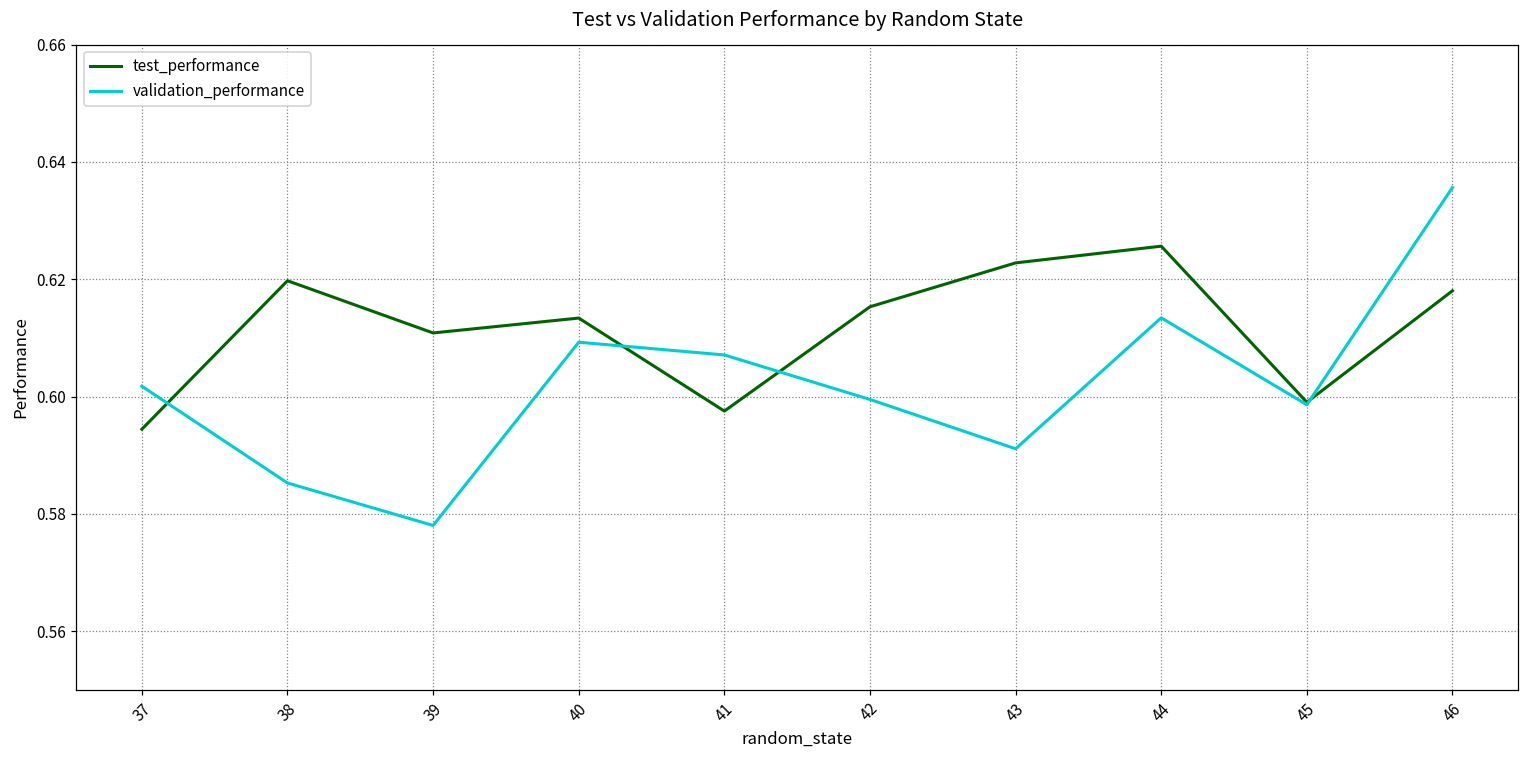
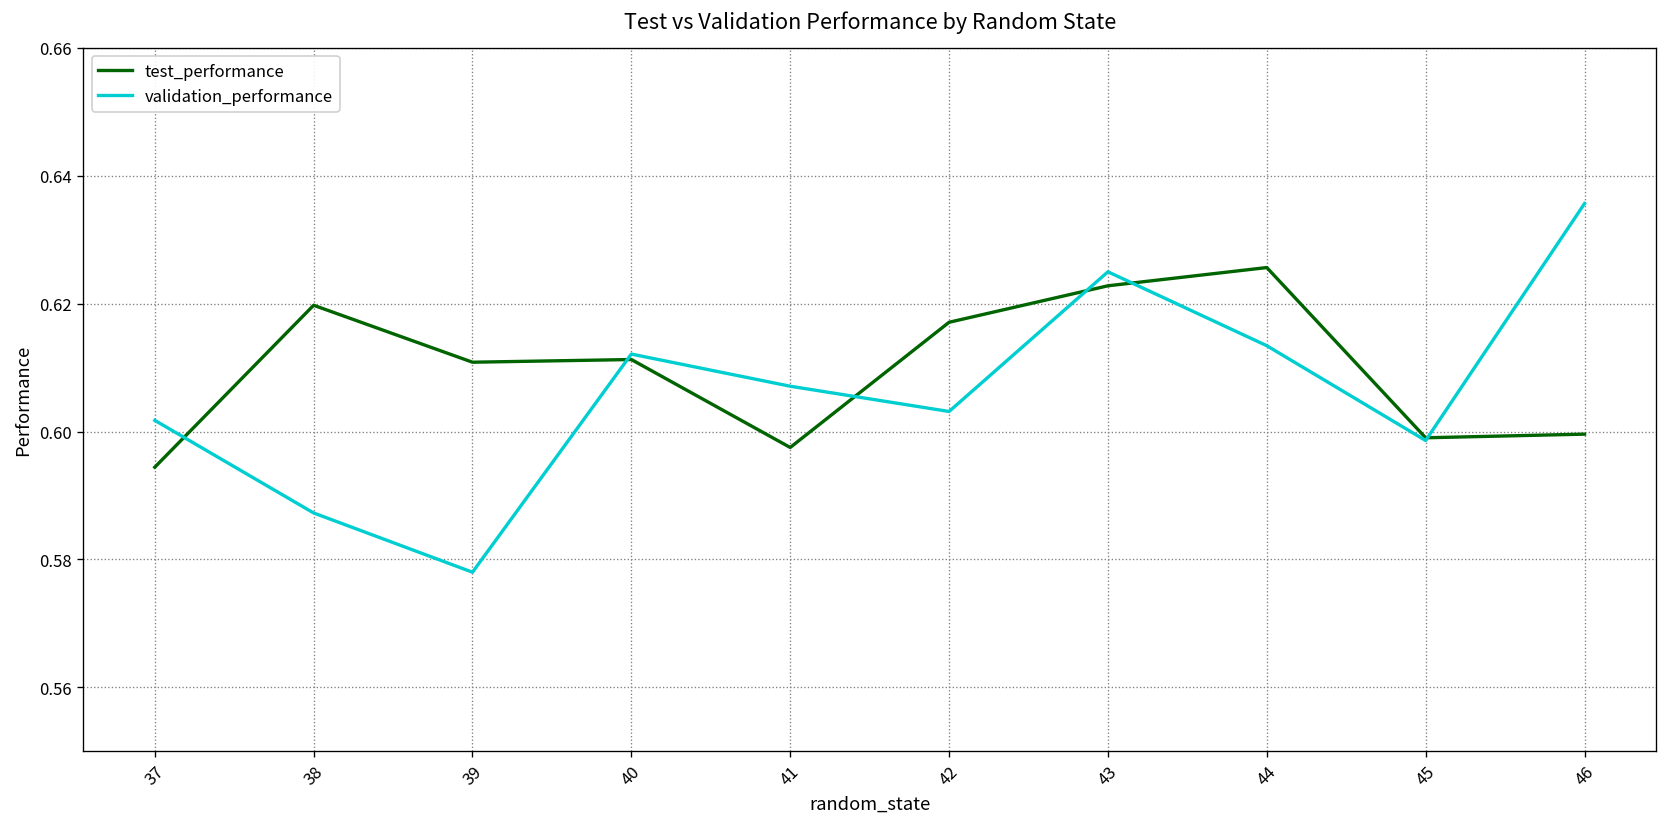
validation_performance, 38: 0.585 -> 0.587
test_performance, 40: 0.613 -> 0.611
validation_performance, 40: 0.609 -> 0.612
test_performance, 42: 0.615 -> 0.617
validation_performance, 42: 0.599 -> 0.603
validation_performance, 43: 0.591 -> 0.625
test_performance, 46: 0.618 -> 0.600
